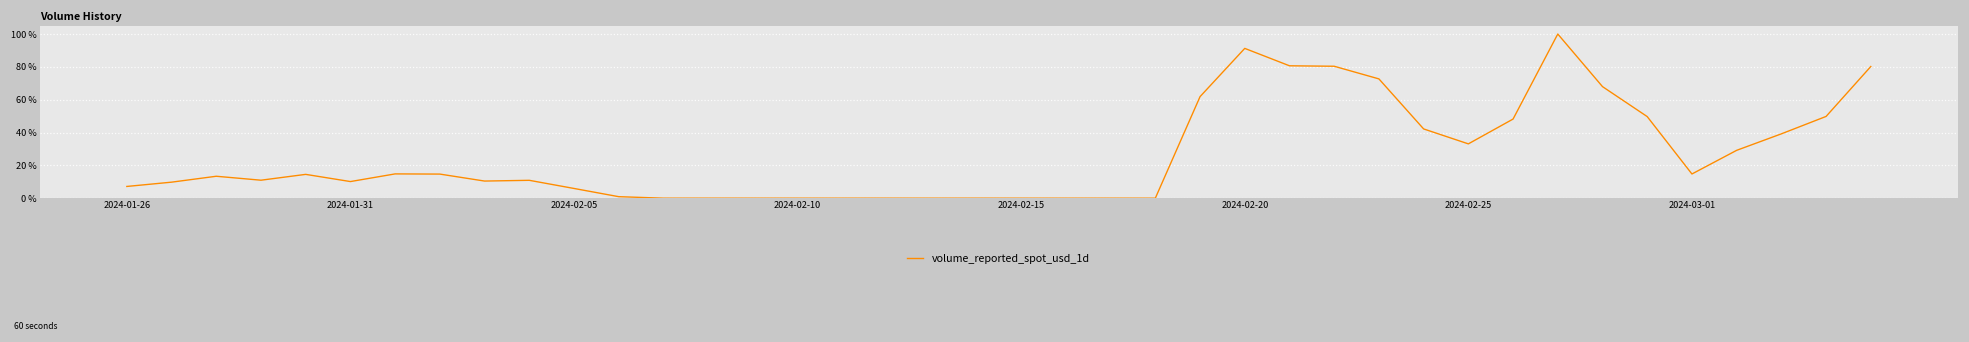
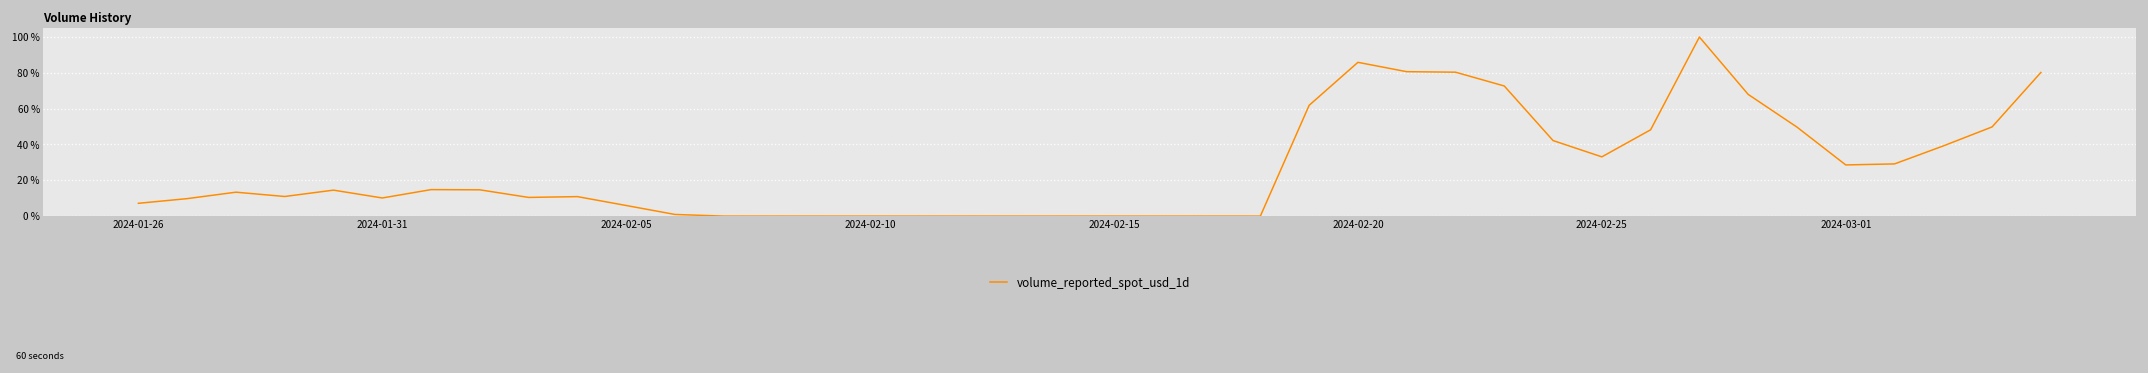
2024-02-20: 91 % -> 86 %
2024-03-01: 15 % -> 29 %
